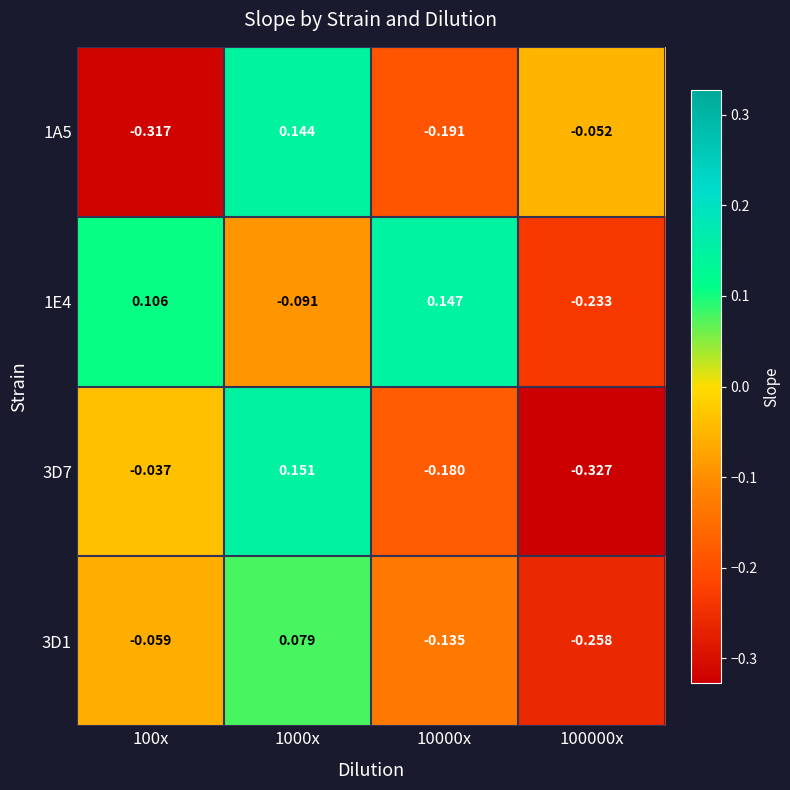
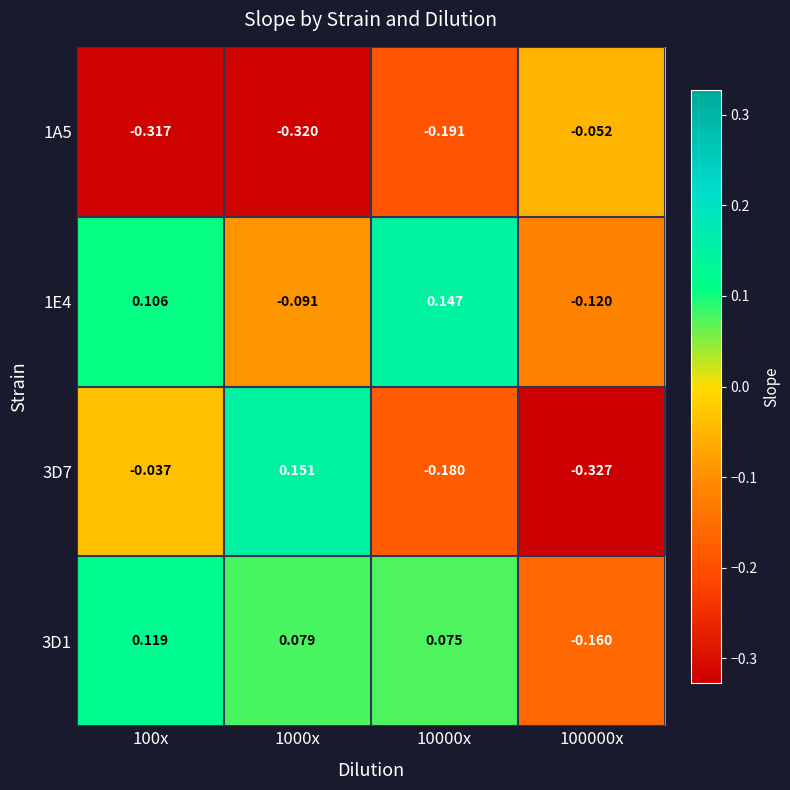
1A5, 1000x: 0.144 -> -0.320
1E4, 100000x: -0.233 -> -0.120
3D1, 100x: -0.059 -> 0.119
3D1, 10000x: -0.135 -> 0.075
3D1, 100000x: -0.258 -> -0.160
